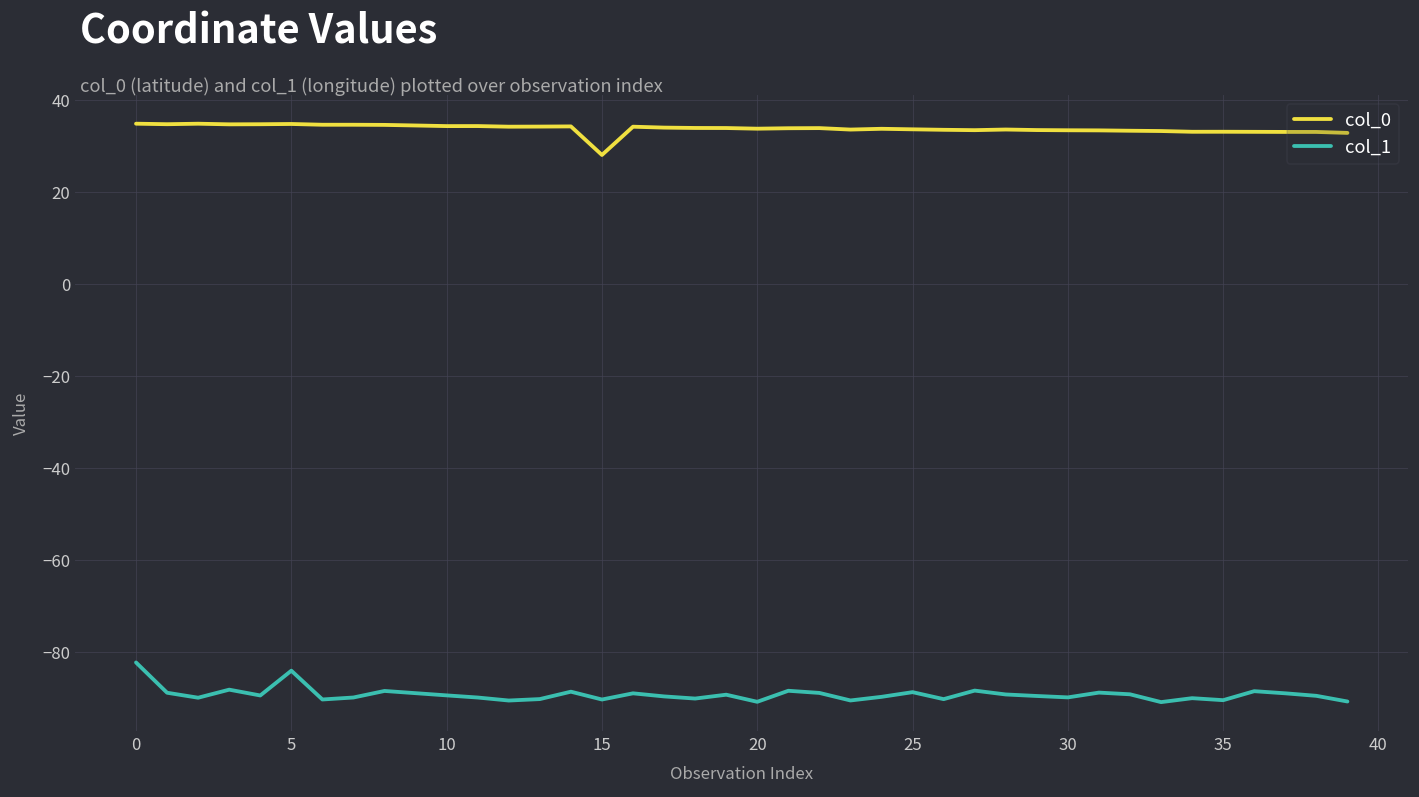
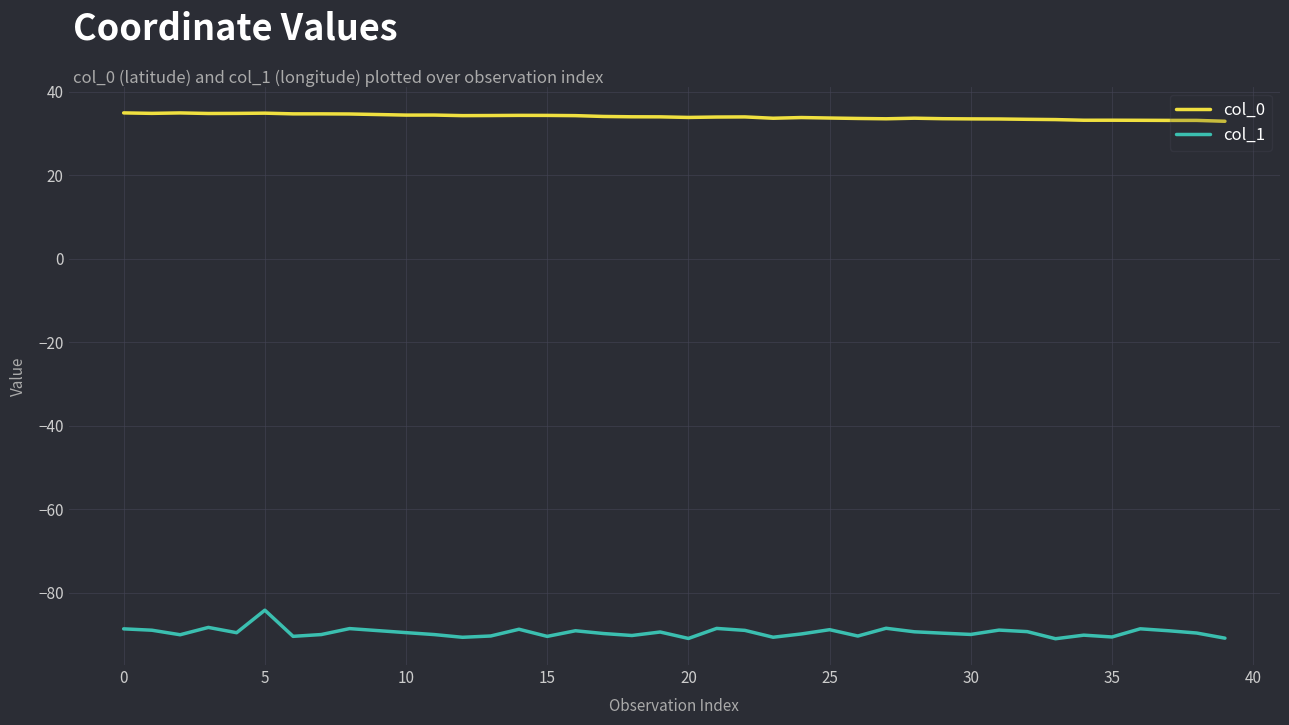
col_1, 0: -82 -> -89
col_0, 15: 28 -> 34
